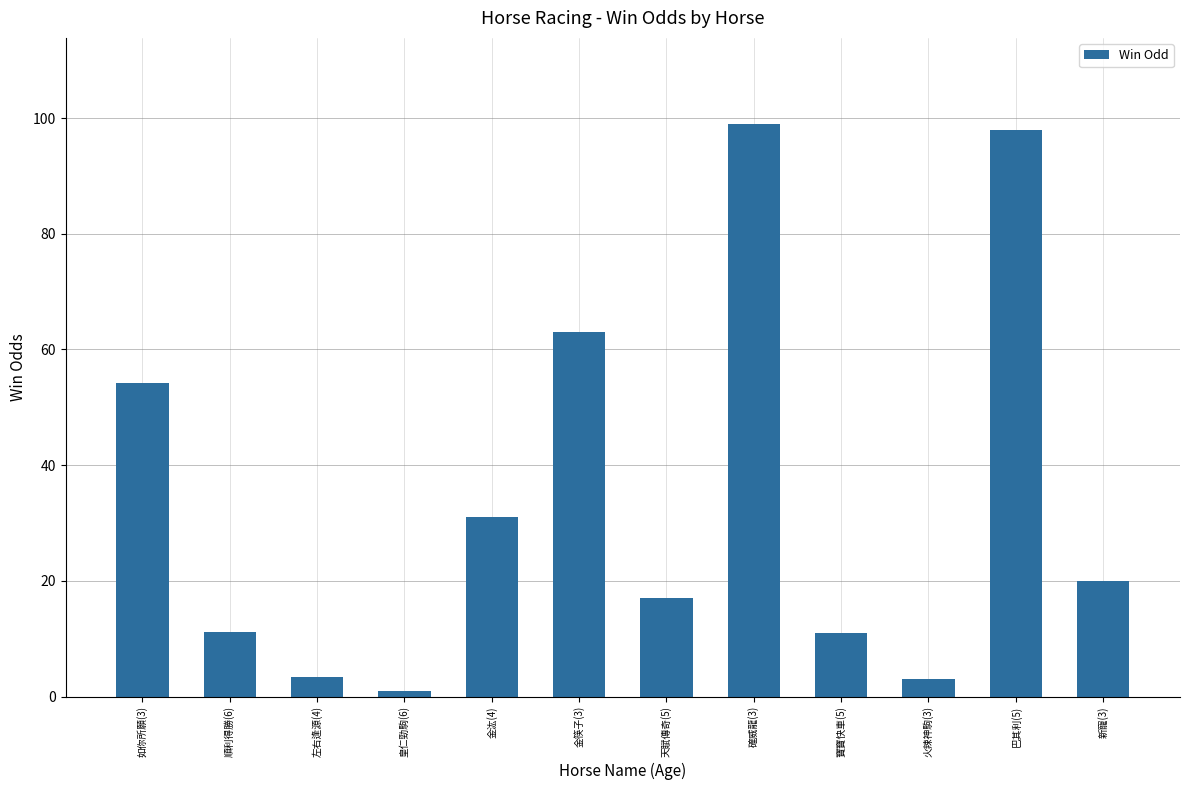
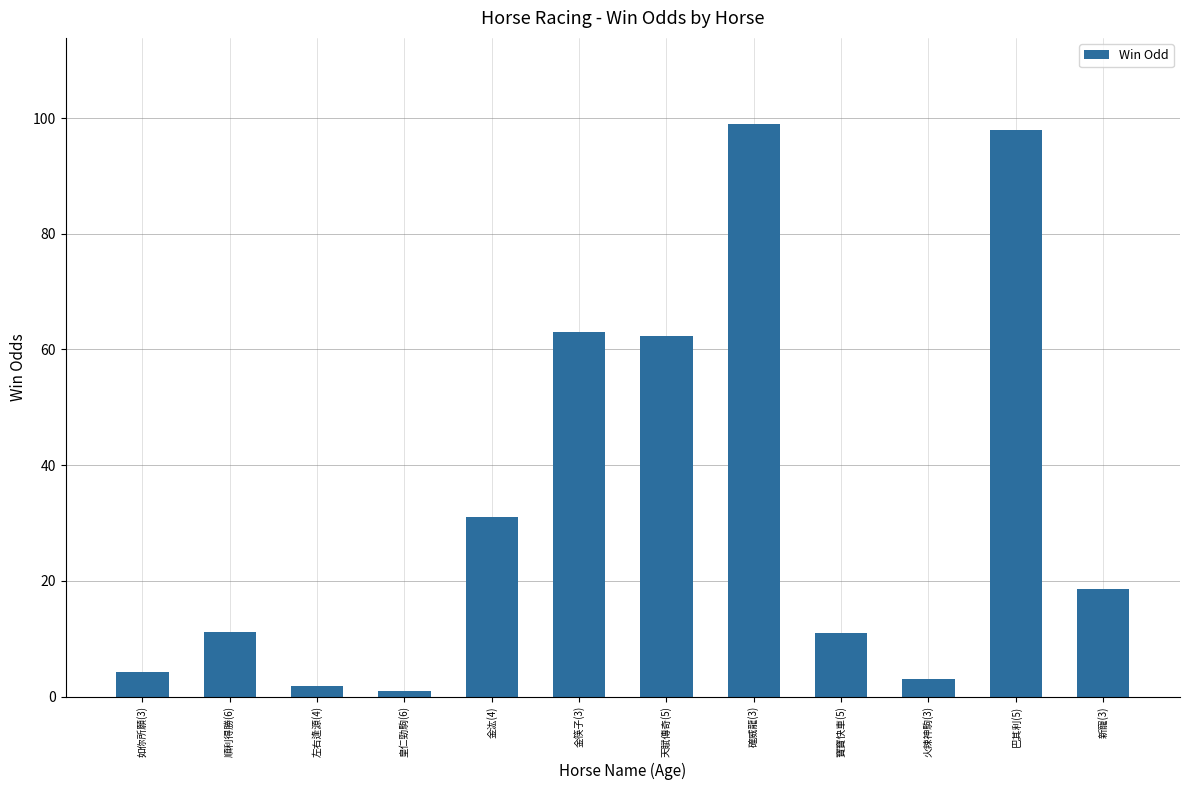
如你所願(3): 54 -> 4
左右逢源(4): 3 -> 2
天賦傳奇(5): 17 -> 62
新寵(3): 20 -> 19
